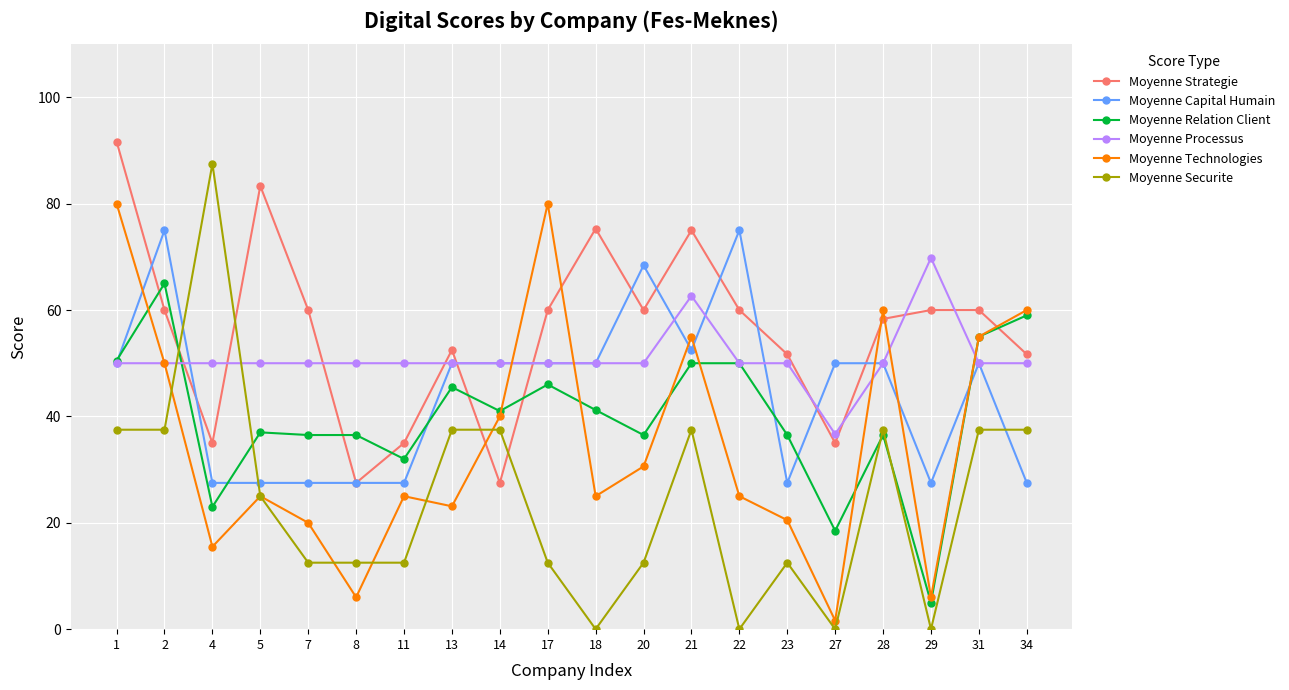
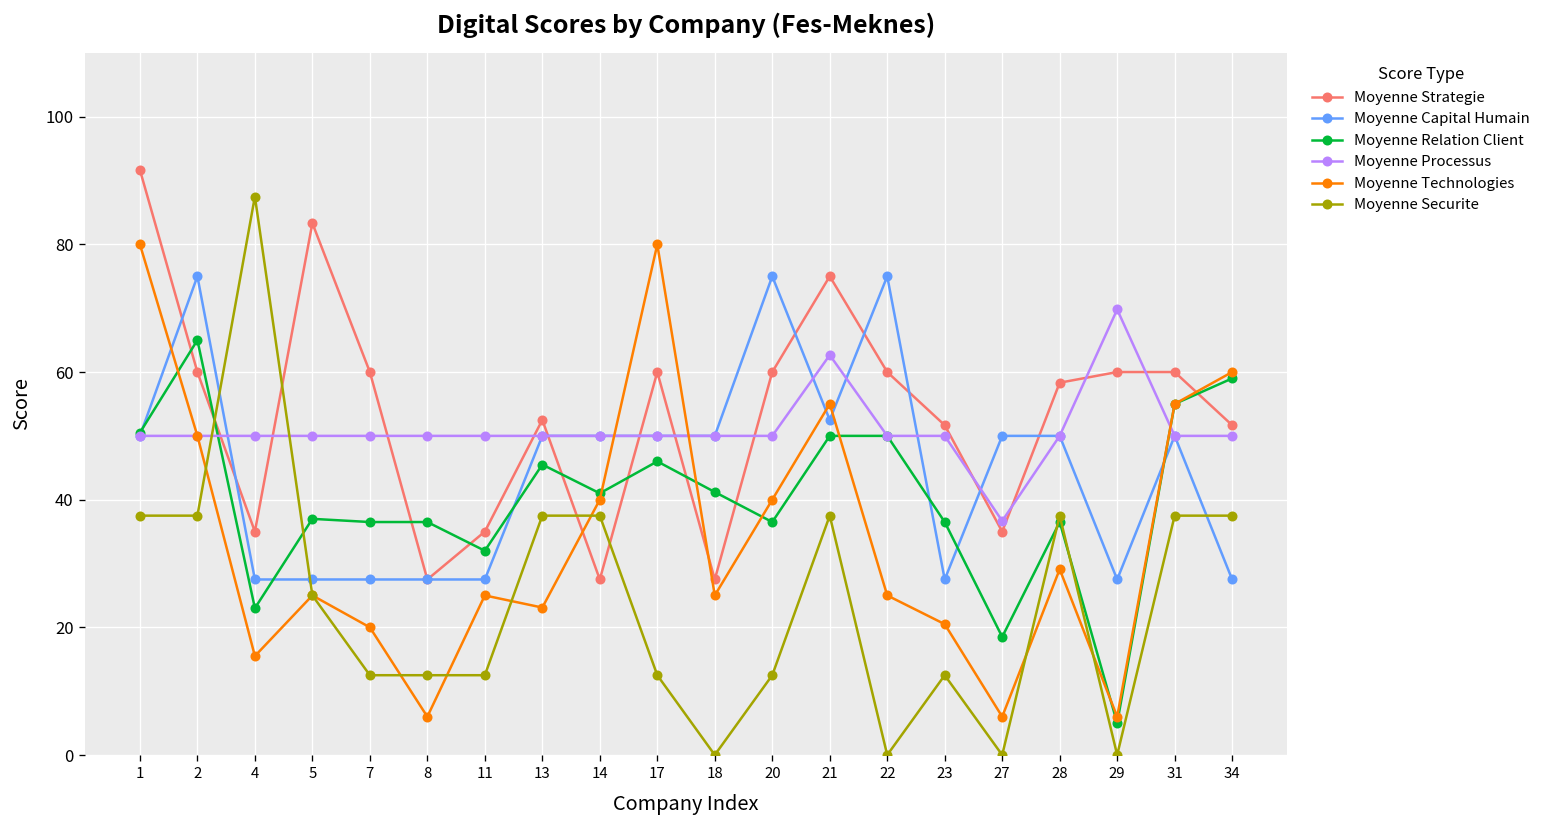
Moyenne Strategie, 18: 75 -> 28
Moyenne Capital Humain, 20: 68 -> 75
Moyenne Technologies, 20: 31 -> 40
Moyenne Technologies, 27: 2 -> 6
Moyenne Technologies, 28: 60 -> 29
